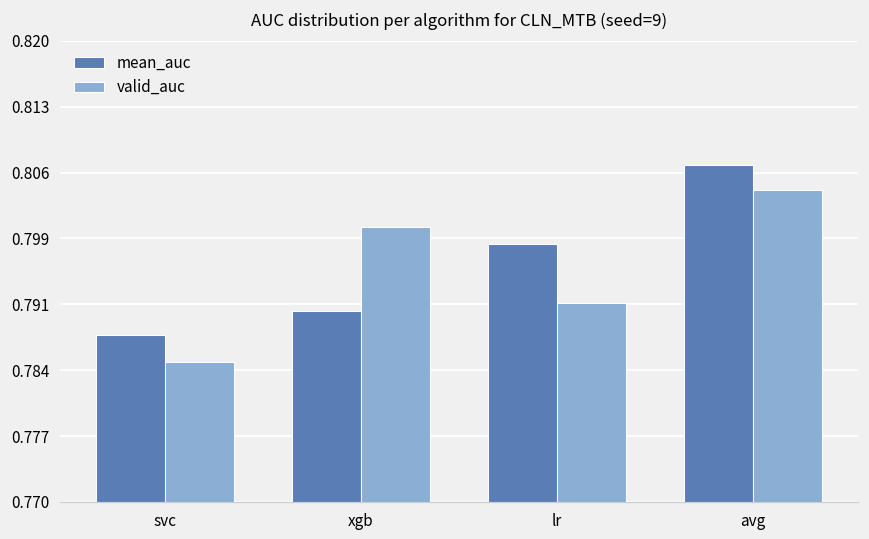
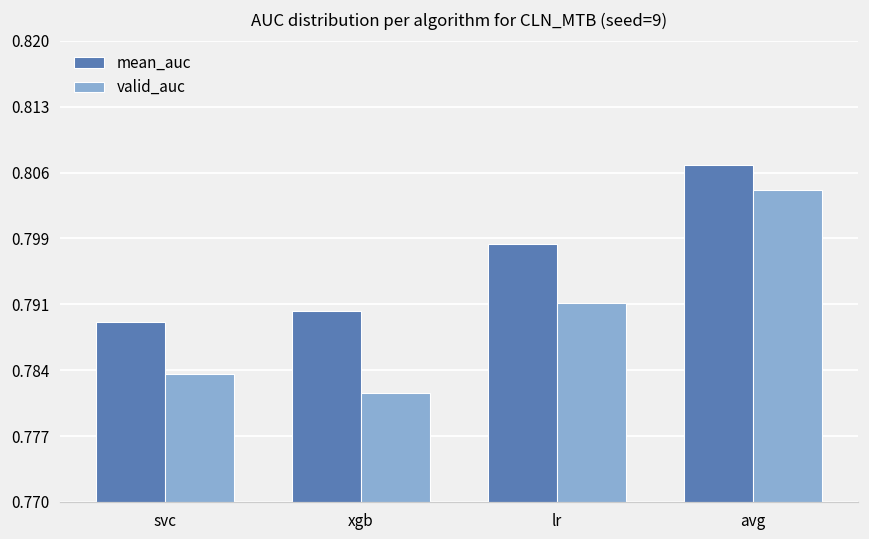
mean_auc, svc: 0.788 -> 0.789
valid_auc, svc: 0.785 -> 0.784
valid_auc, xgb: 0.800 -> 0.782
